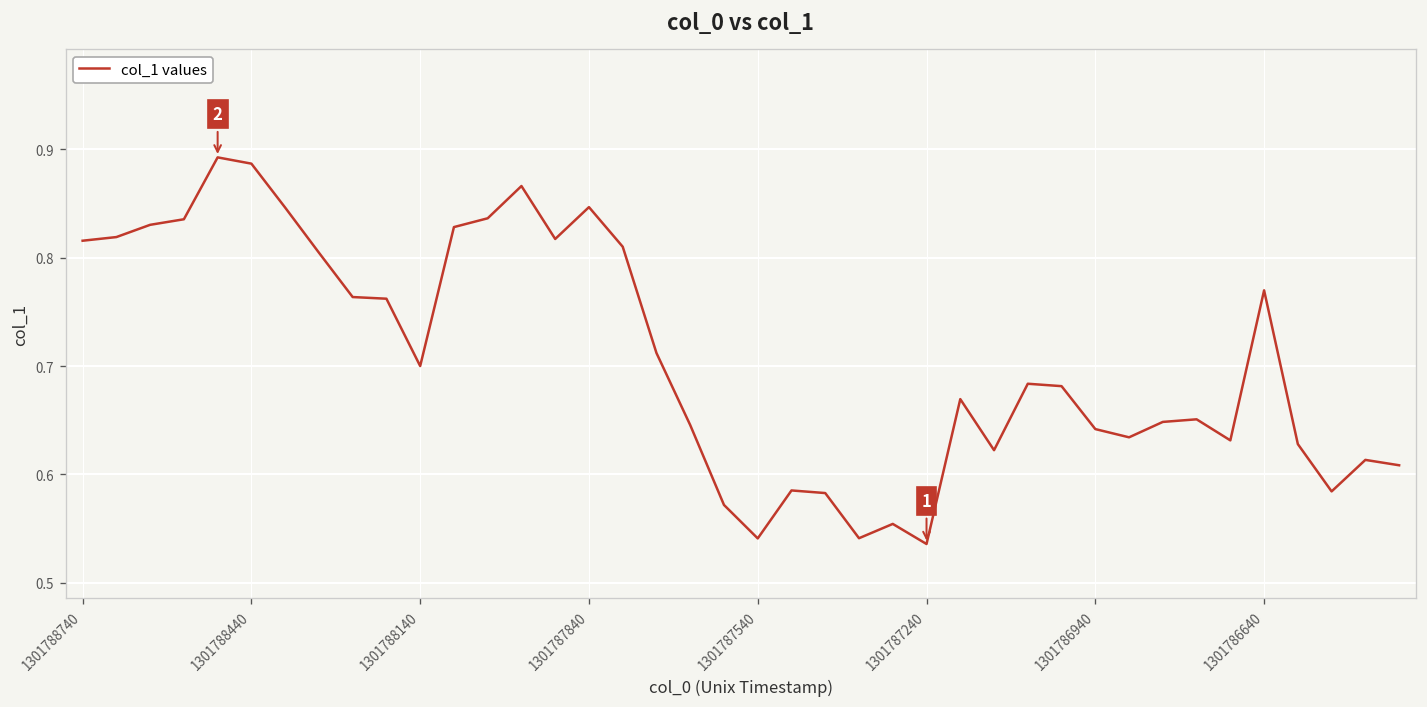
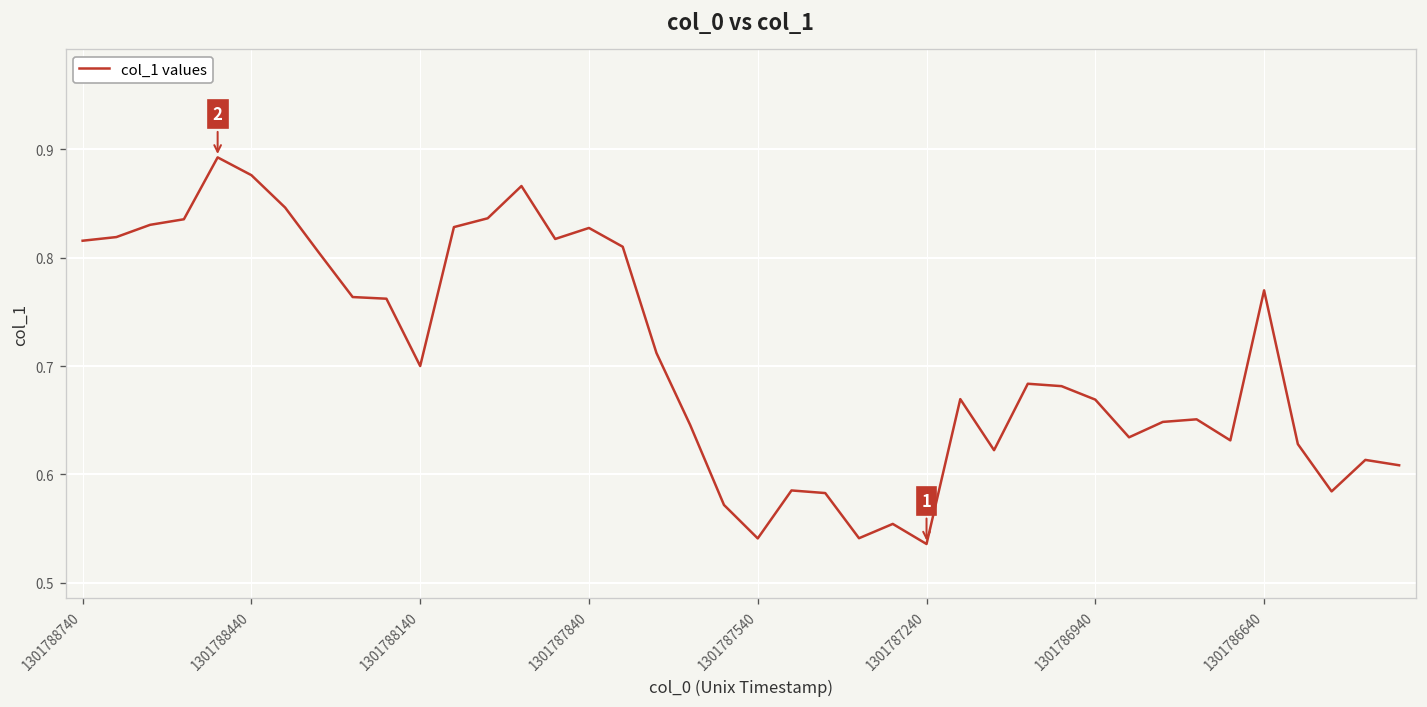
1301788440: 0.89 -> 0.88
1301787840: 0.85 -> 0.83
1301786940: 0.64 -> 0.67
